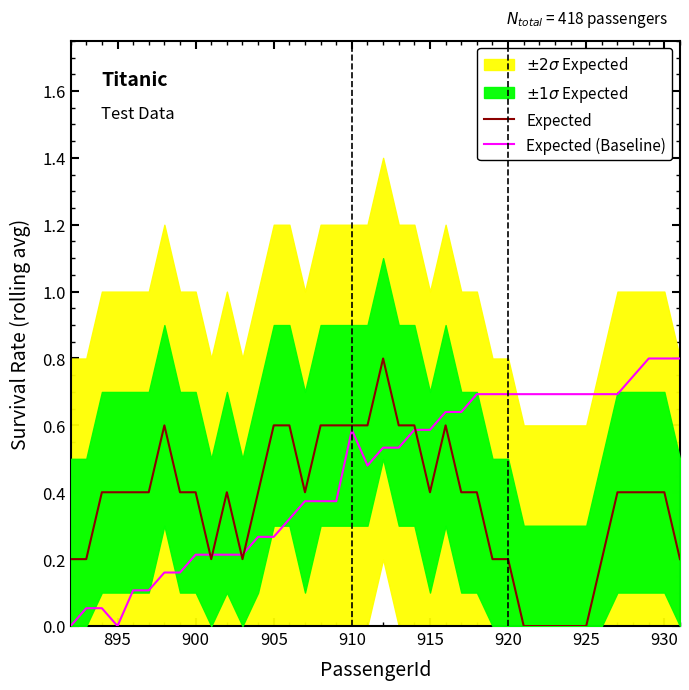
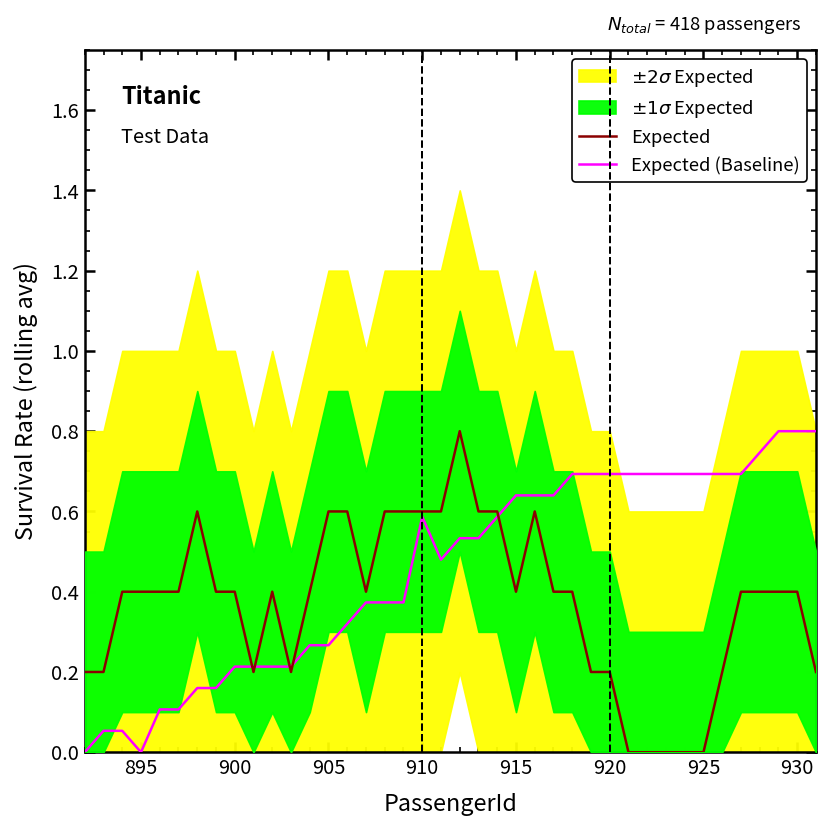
Expected (Baseline), 915: 0.59 -> 0.64
